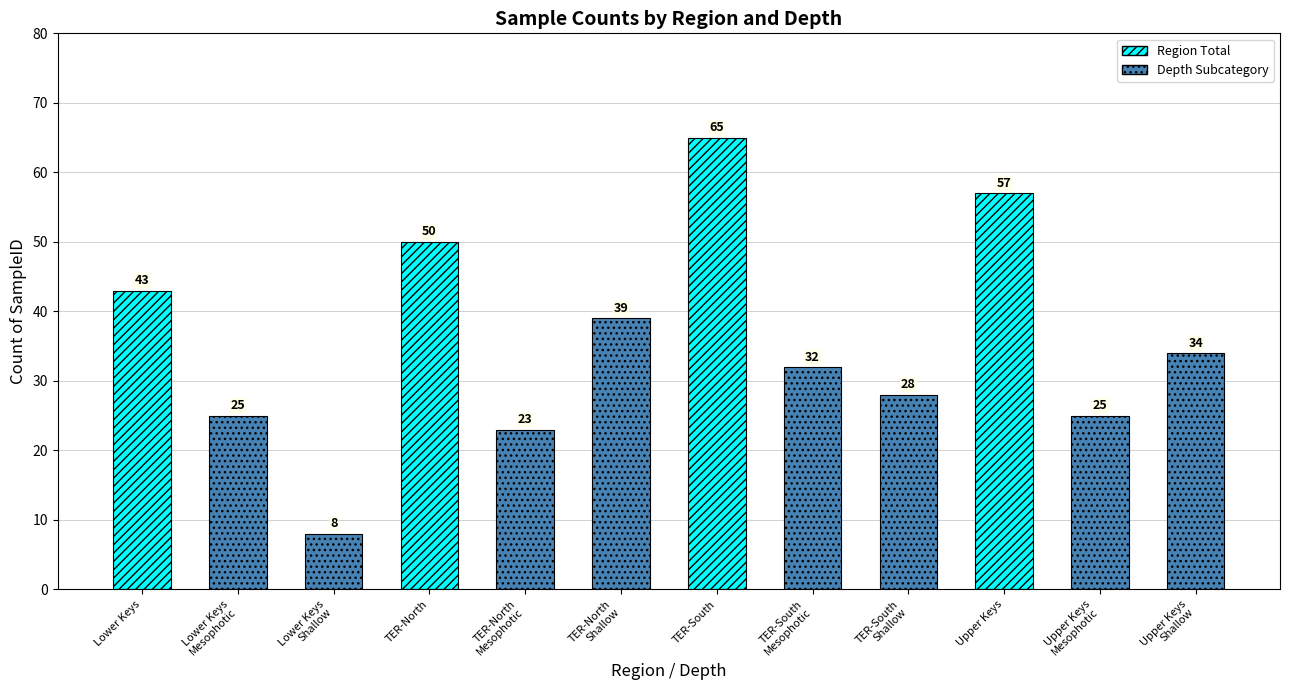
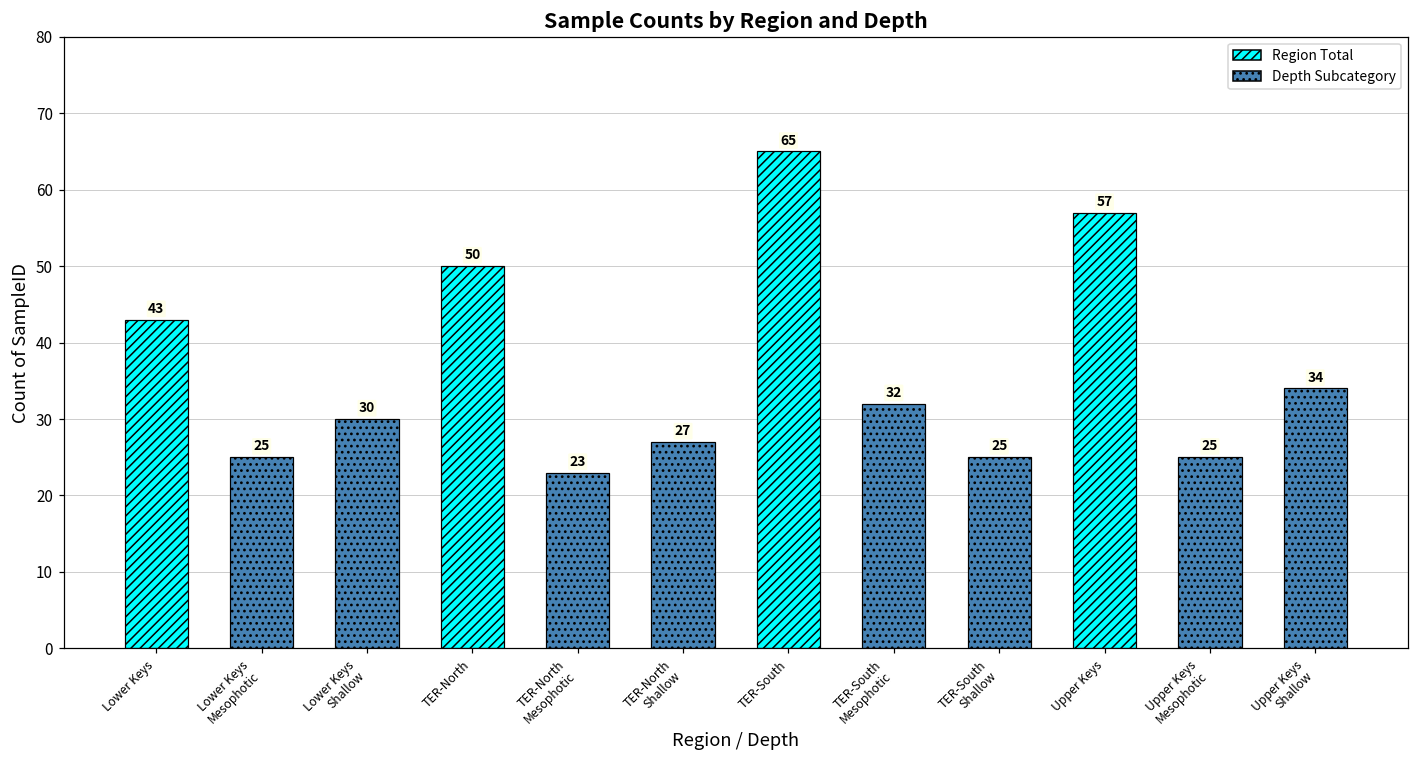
Lower Keys Shallow: 8 -> 30
TER-North Shallow: 39 -> 27
TER-South Shallow: 28 -> 25
